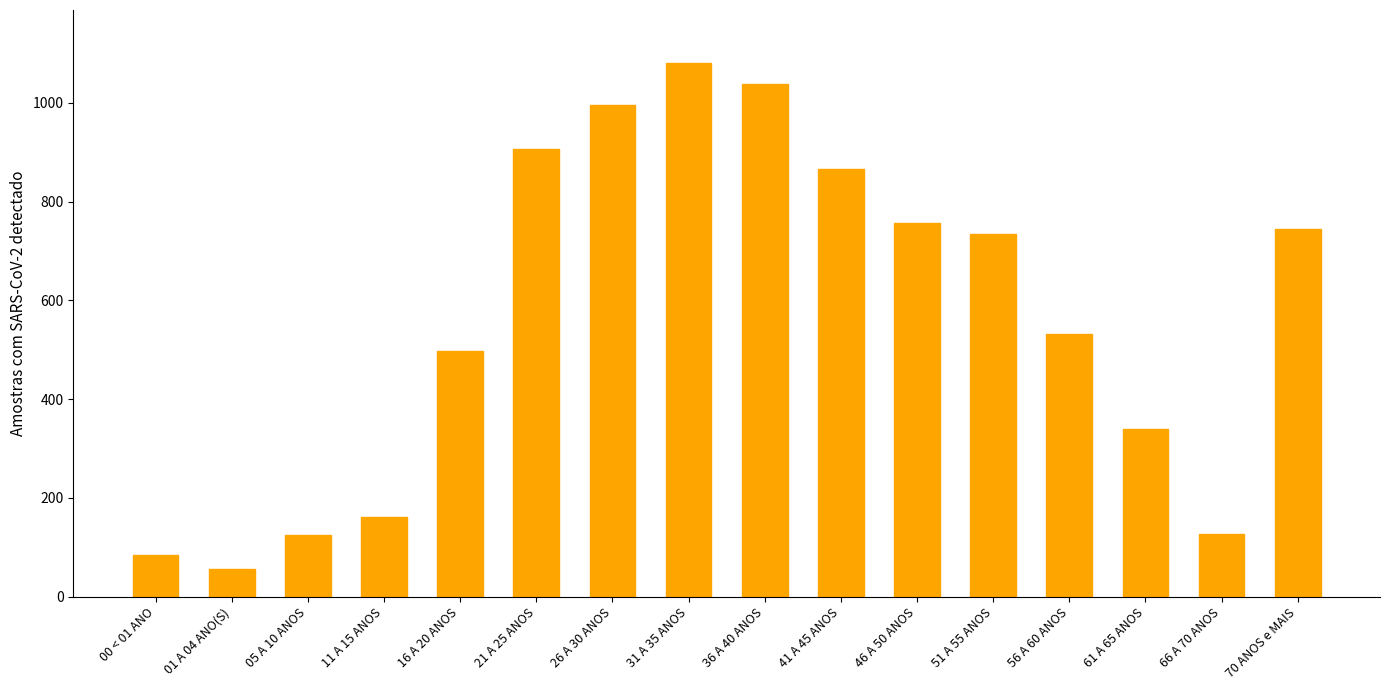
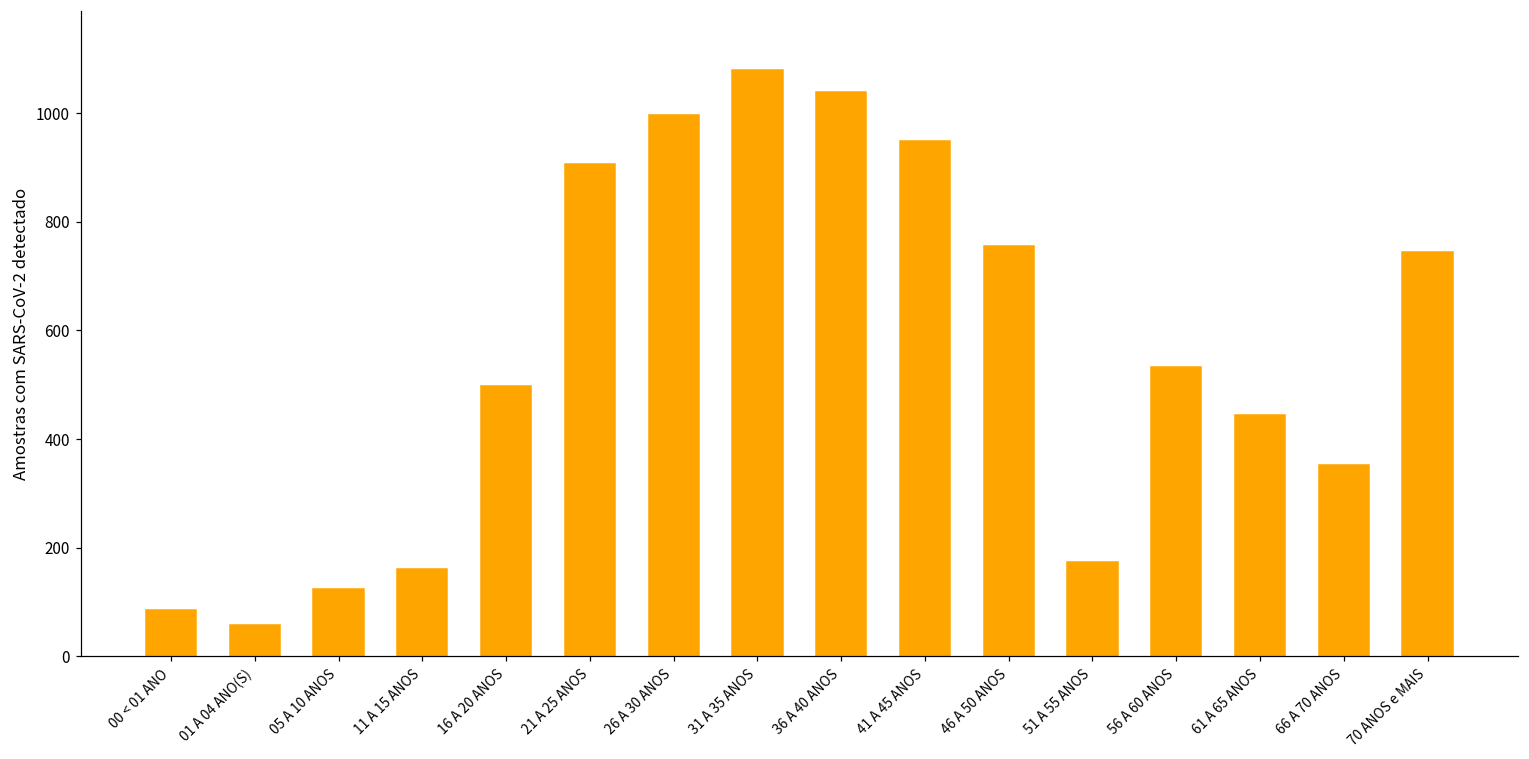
41 A 45 ANOS: 870 -> 950
51 A 55 ANOS: 730 -> 170
61 A 65 ANOS: 340 -> 450
66 A 70 ANOS: 130 -> 350
